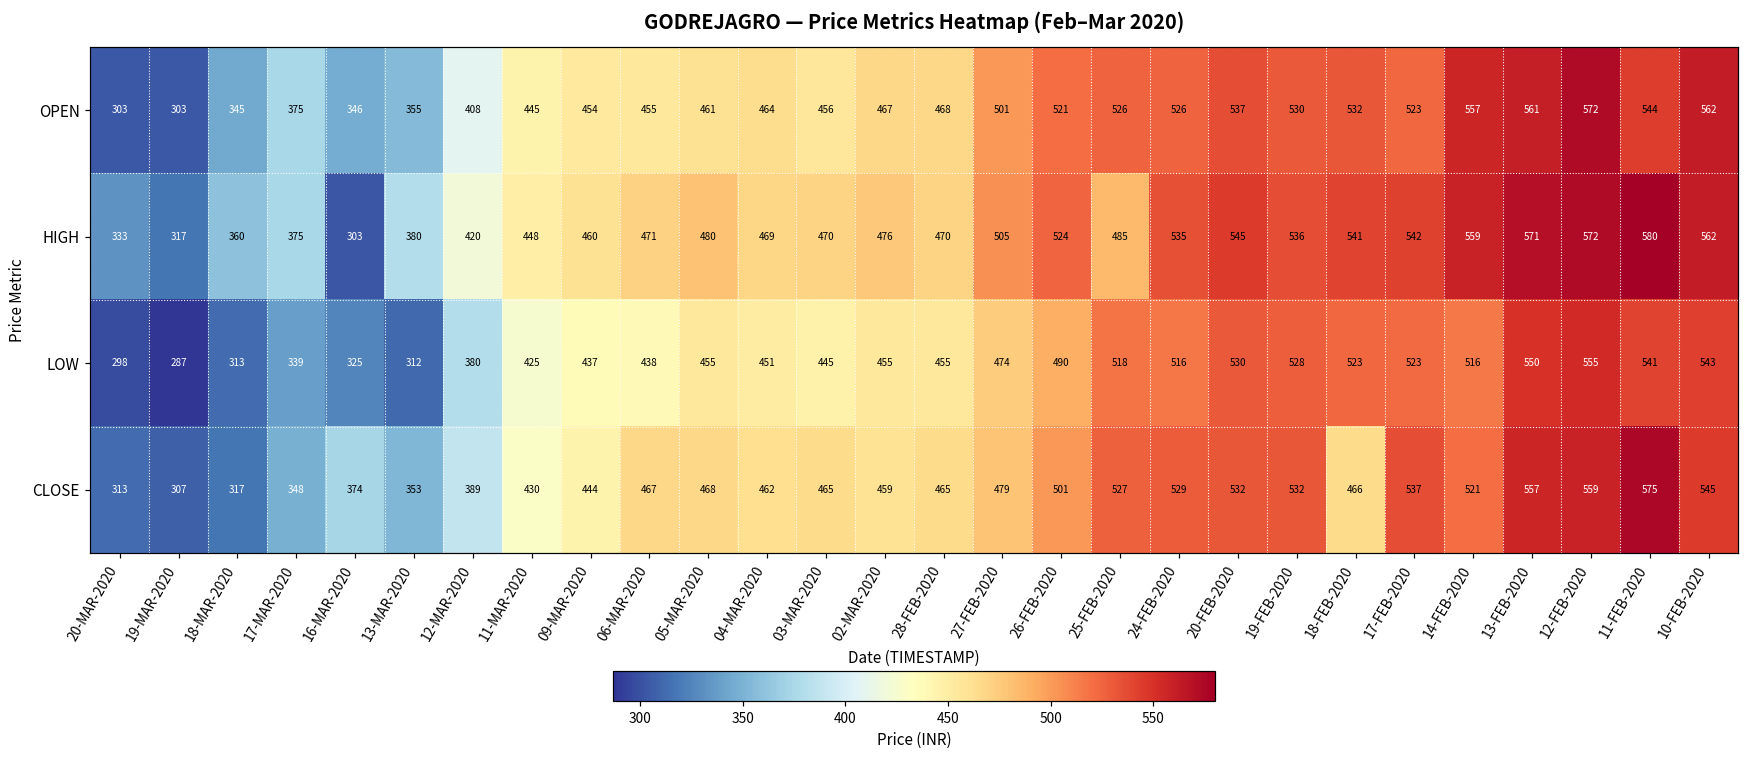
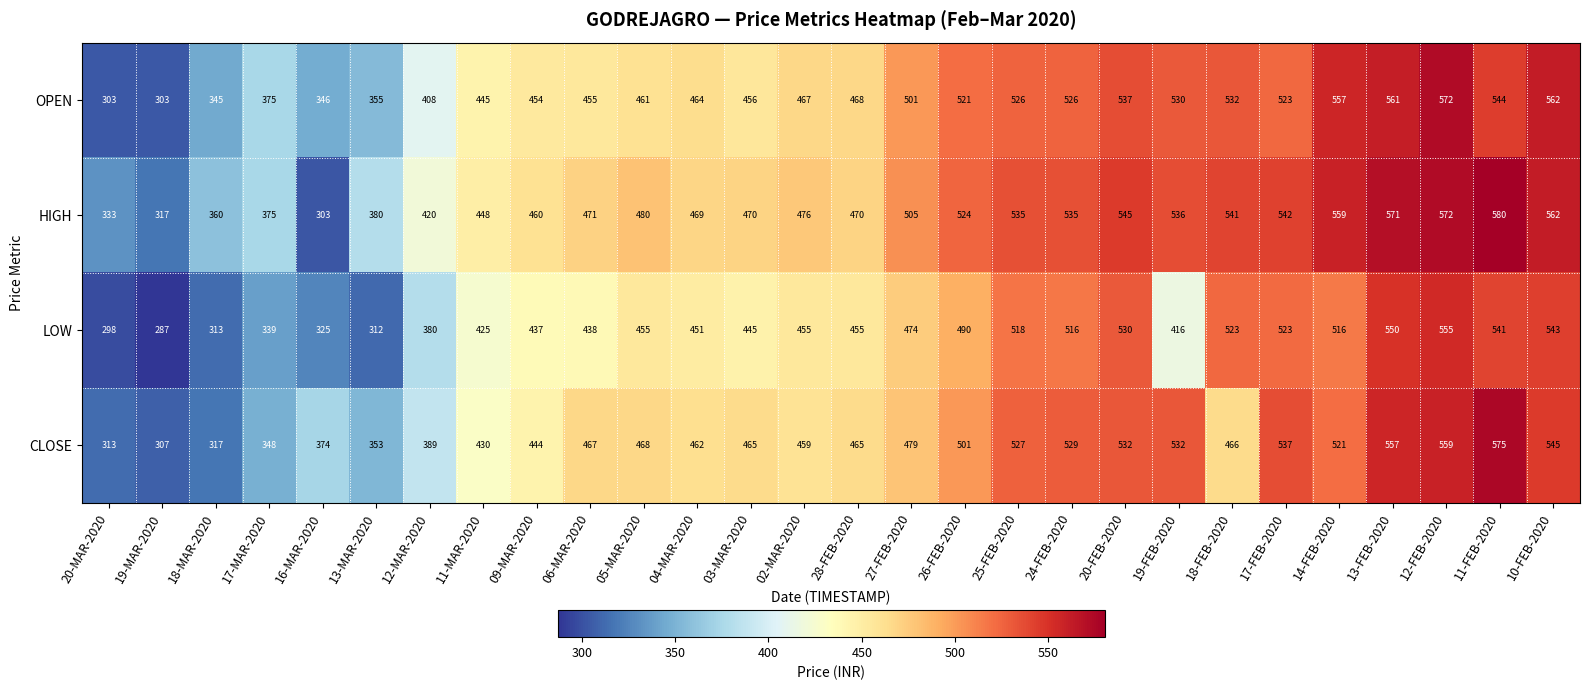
HIGH, 25-FEB-2020: 485 -> 535
LOW, 19-FEB-2020: 528 -> 416
